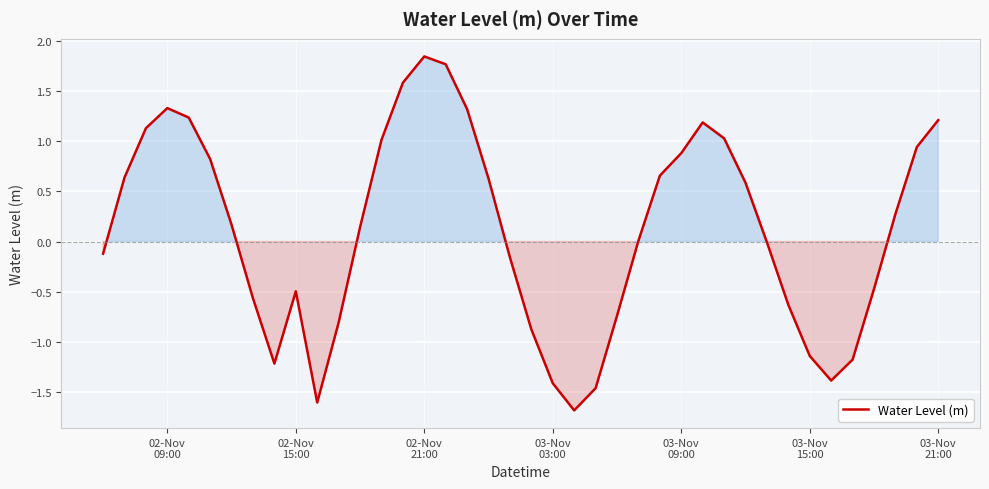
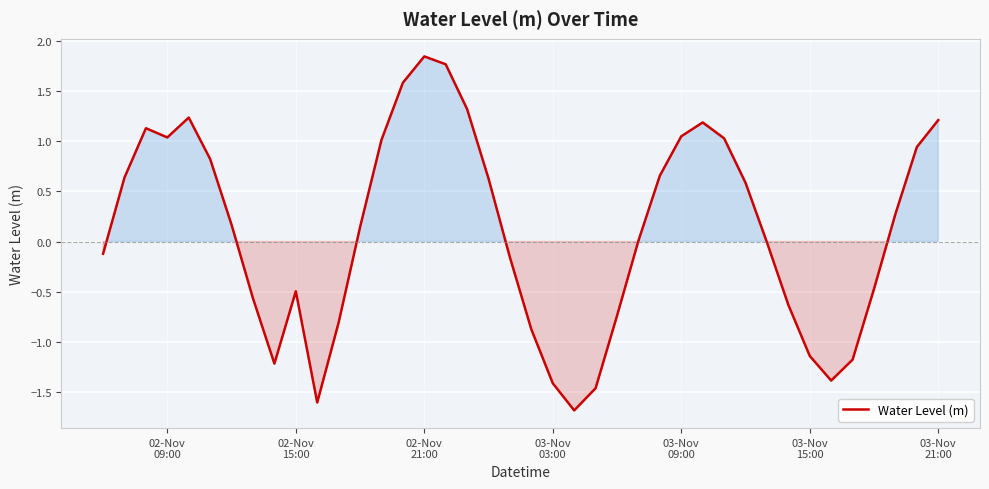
02-Nov 09:00: 1.33 -> 1.04
03-Nov 09:00: 0.88 -> 1.05
